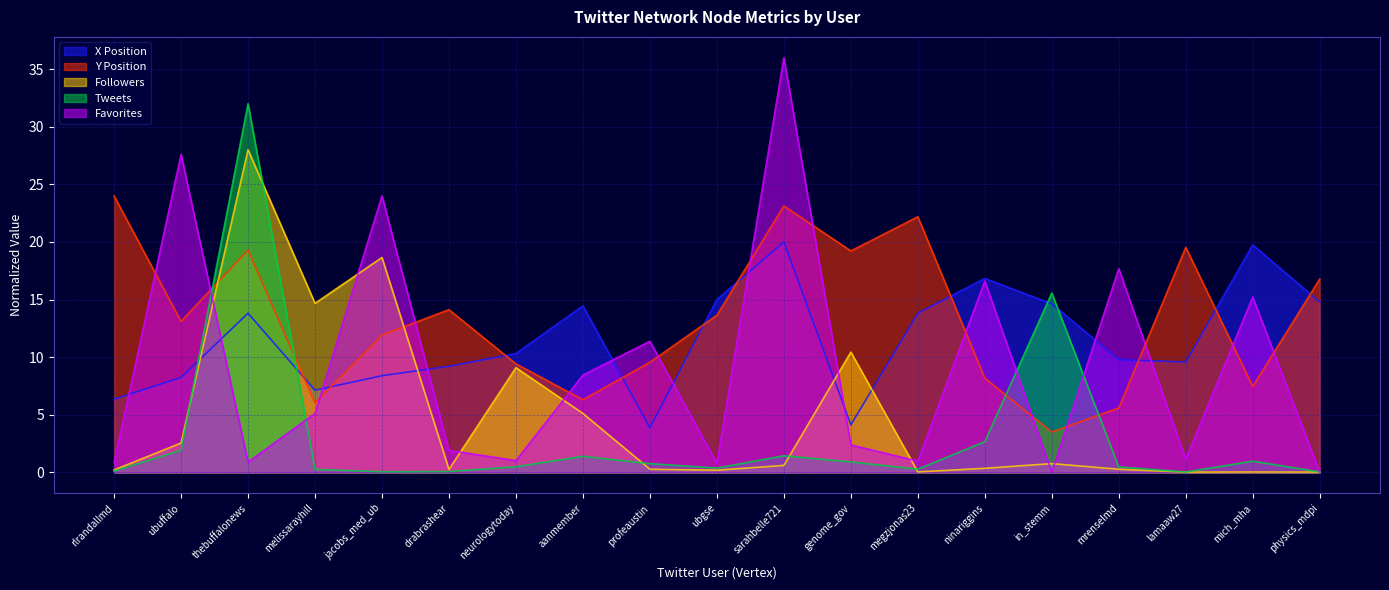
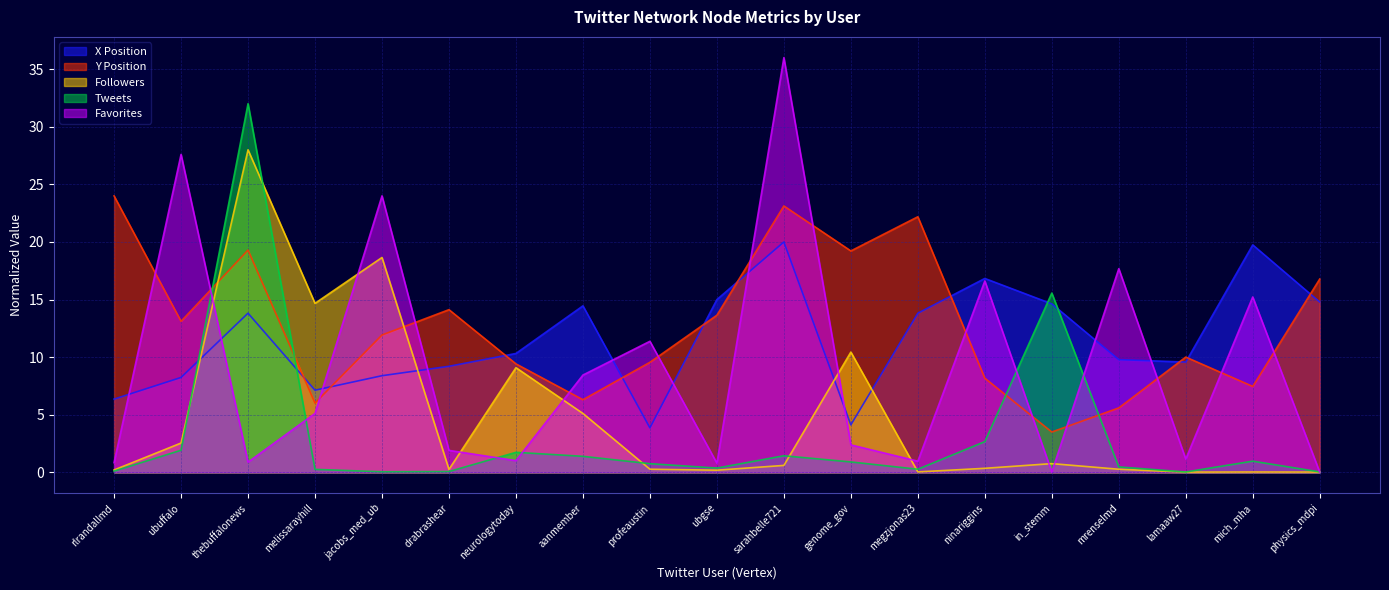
Tweets, neurologytoday: 0.5 -> 1.7
Y Position, lamaaw27: 19.5 -> 10.0
